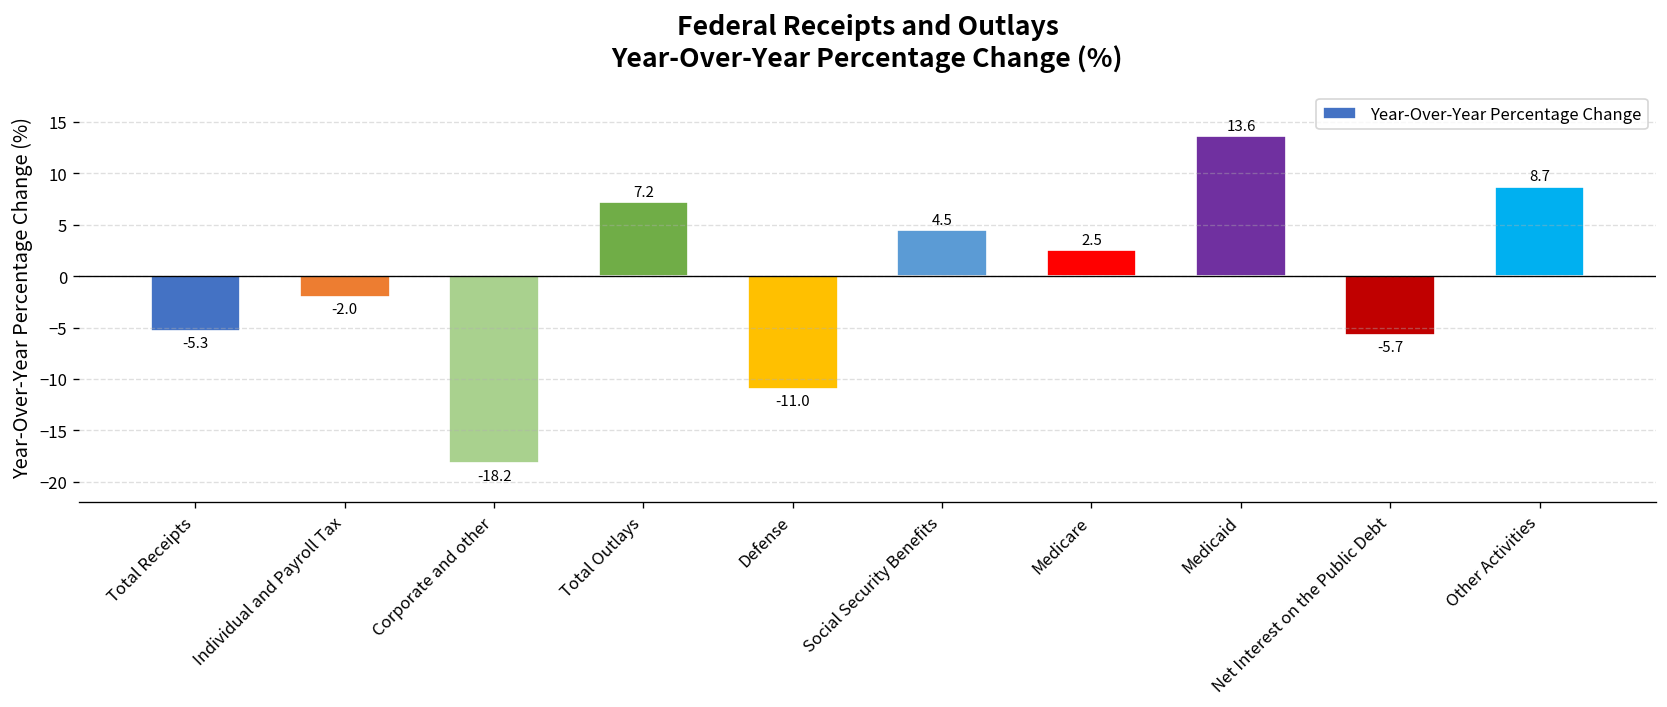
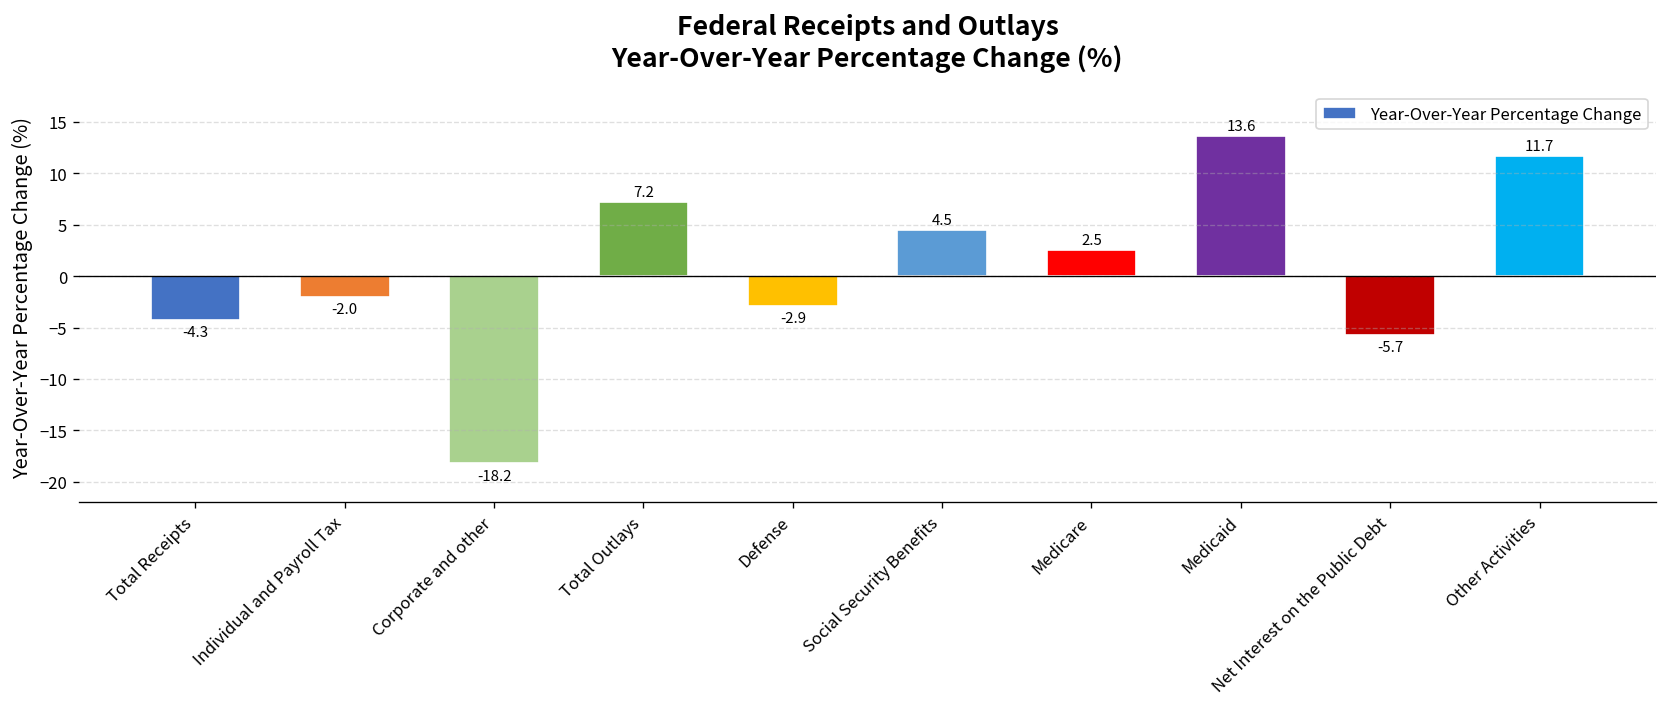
Total Receipts: -5.3 -> -4.3
Defense: -11.0 -> -2.9
Other Activities: 8.7 -> 11.7
